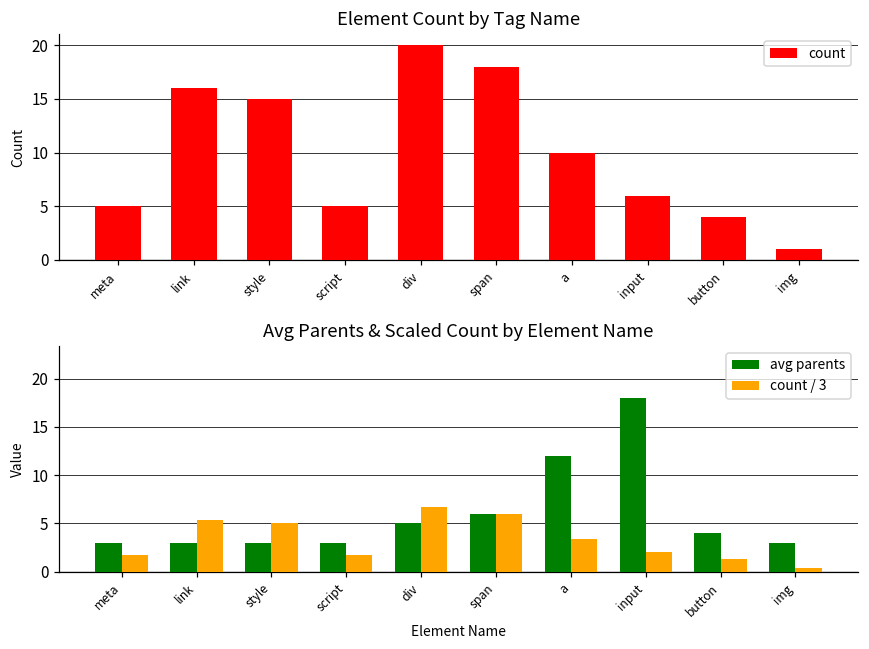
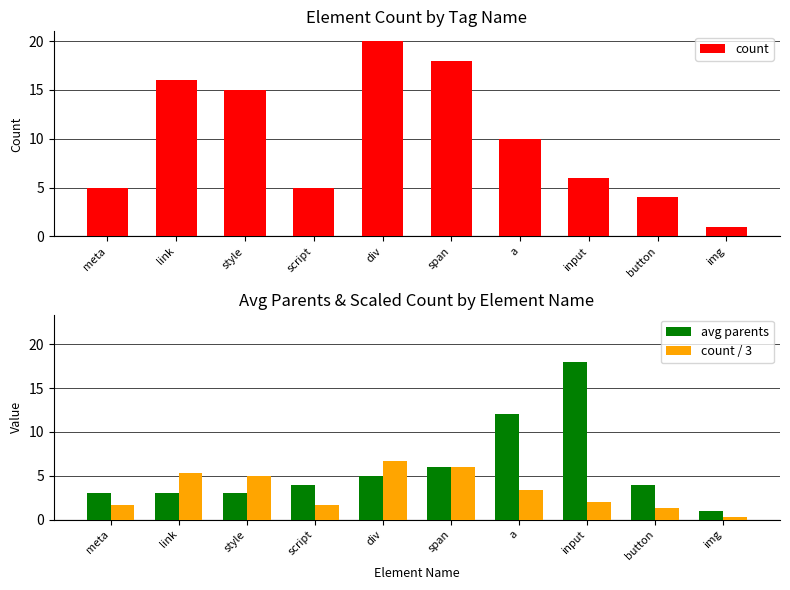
Avg Parents & Scaled Count by Element Name, avg parents, script: 3 -> 4
Avg Parents & Scaled Count by Element Name, avg parents, img: 3 -> 1
